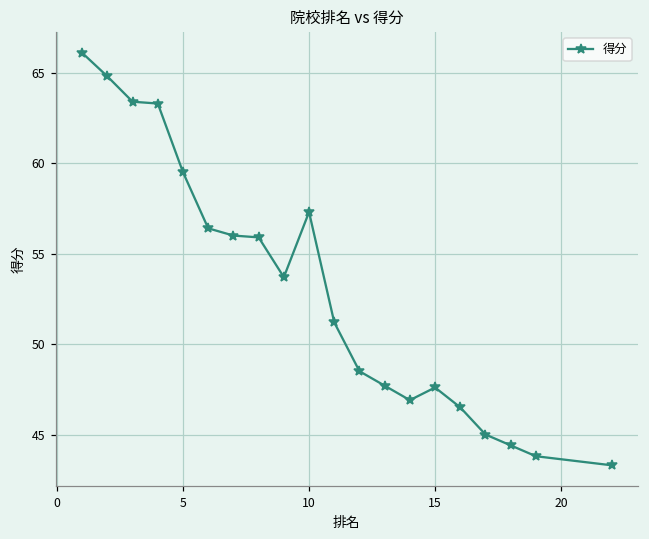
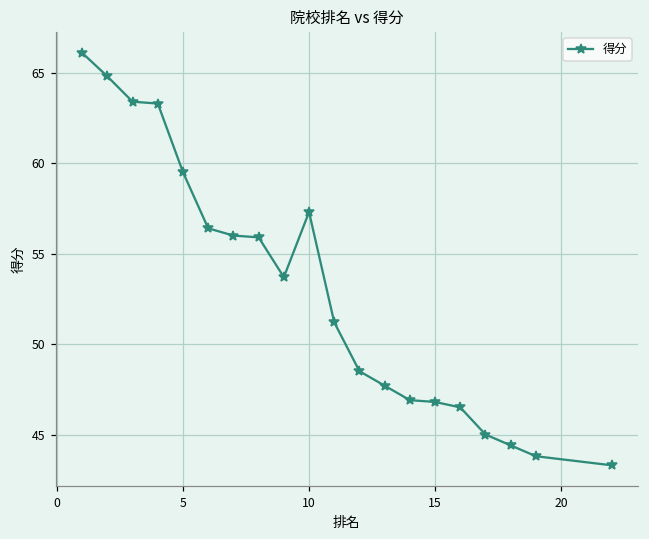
15: 47.6 -> 46.8
